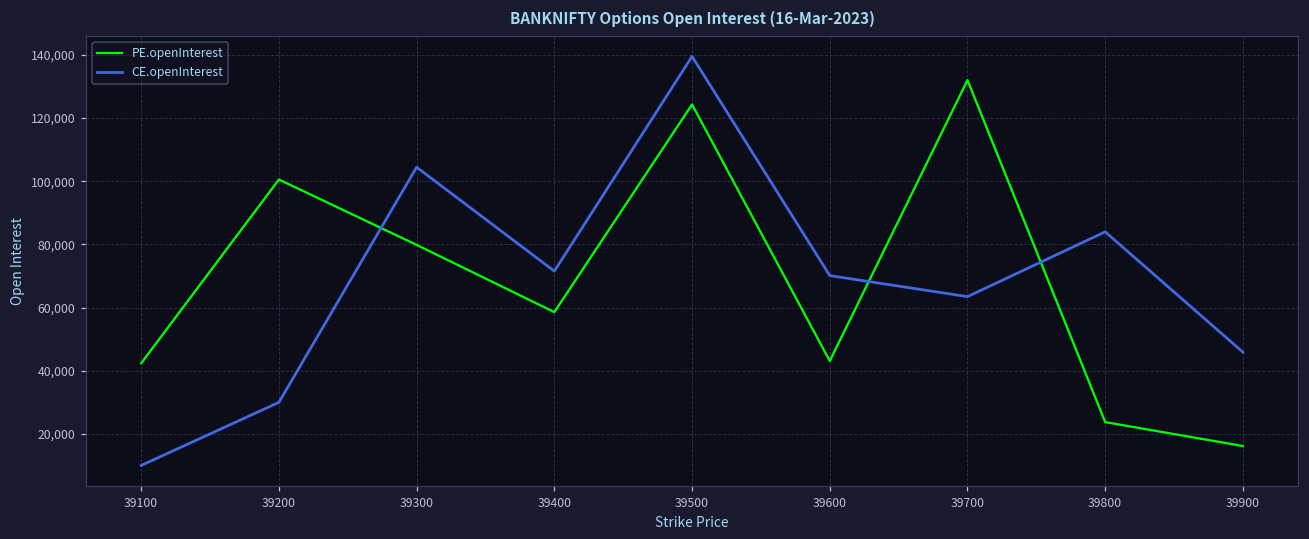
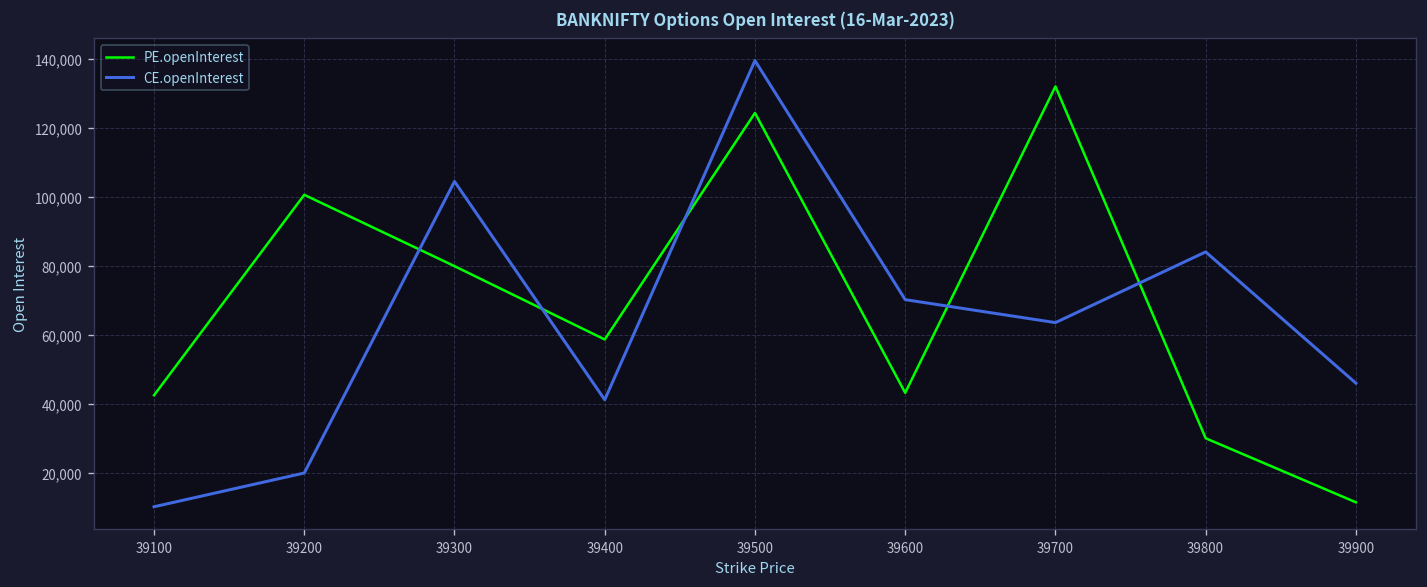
CE.openInterest, 39200: 30,000 -> 20,000
CE.openInterest, 39400: 72,000 -> 41,000
PE.openInterest, 39800: 24,000 -> 30,000
PE.openInterest, 39900: 16,000 -> 11,000
